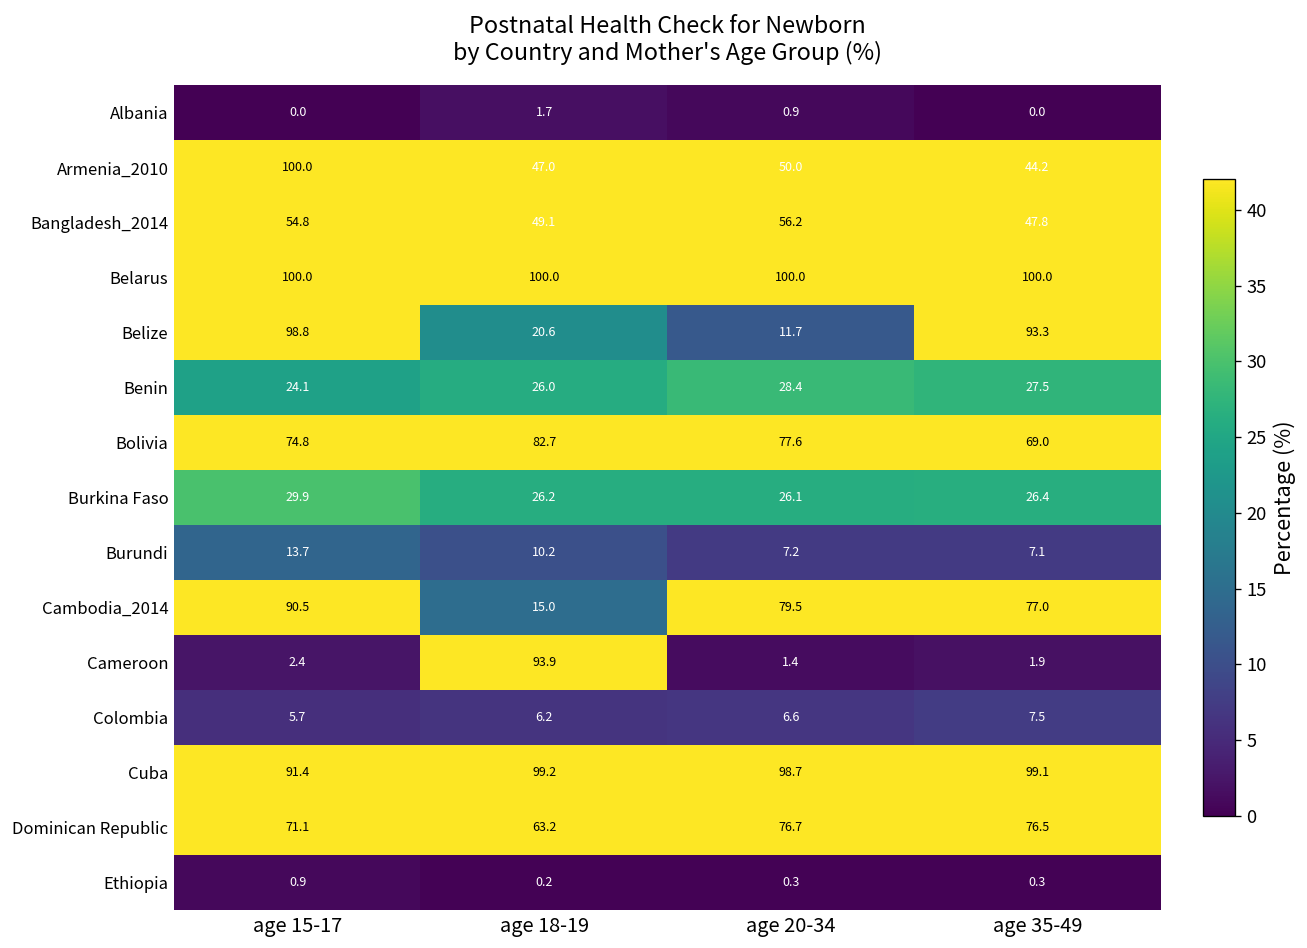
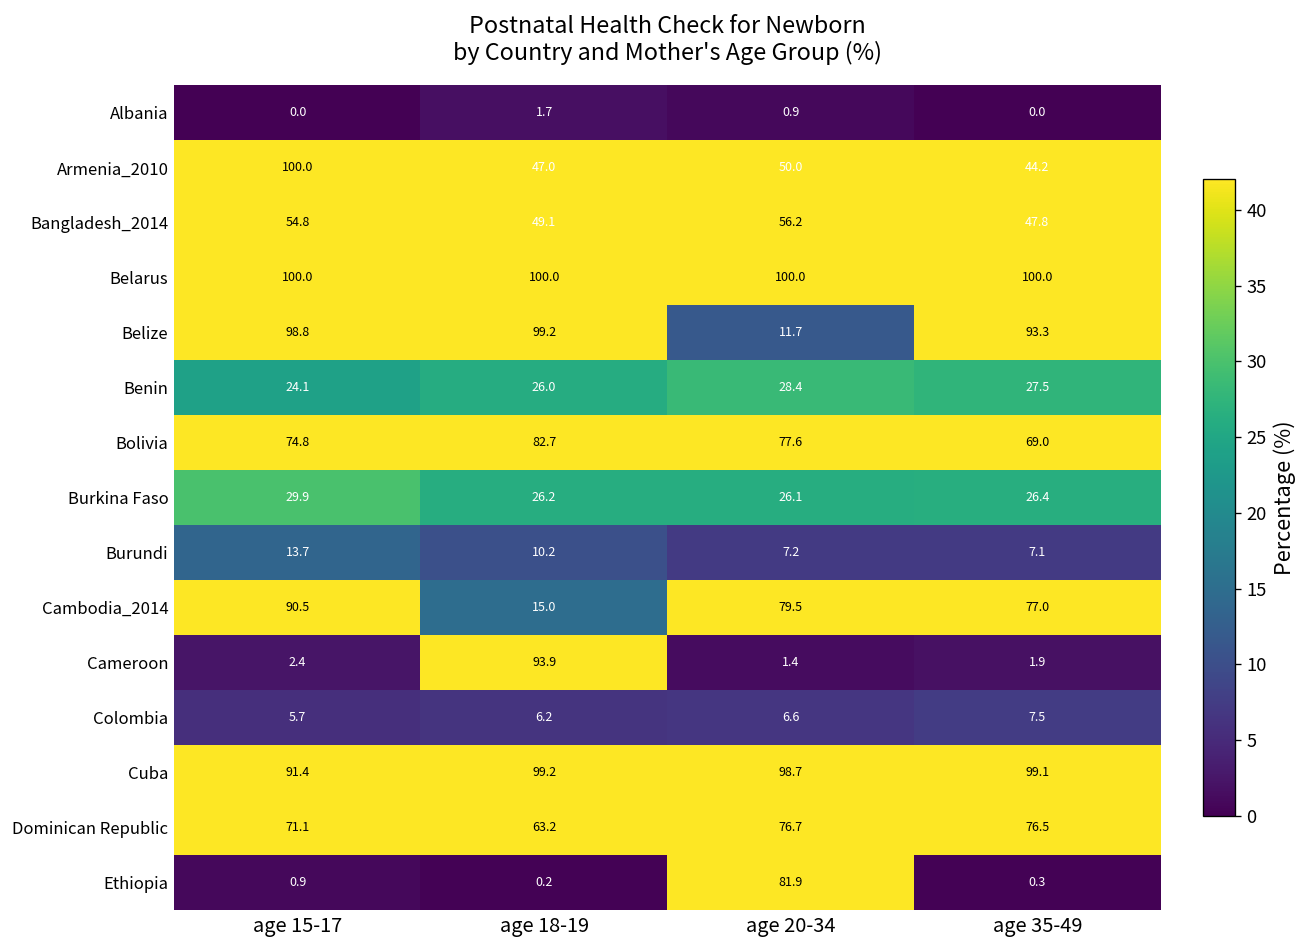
Belize, age 18-19: 20.6 -> 99.2
Ethiopia, age 20-34: 0.3 -> 81.9
